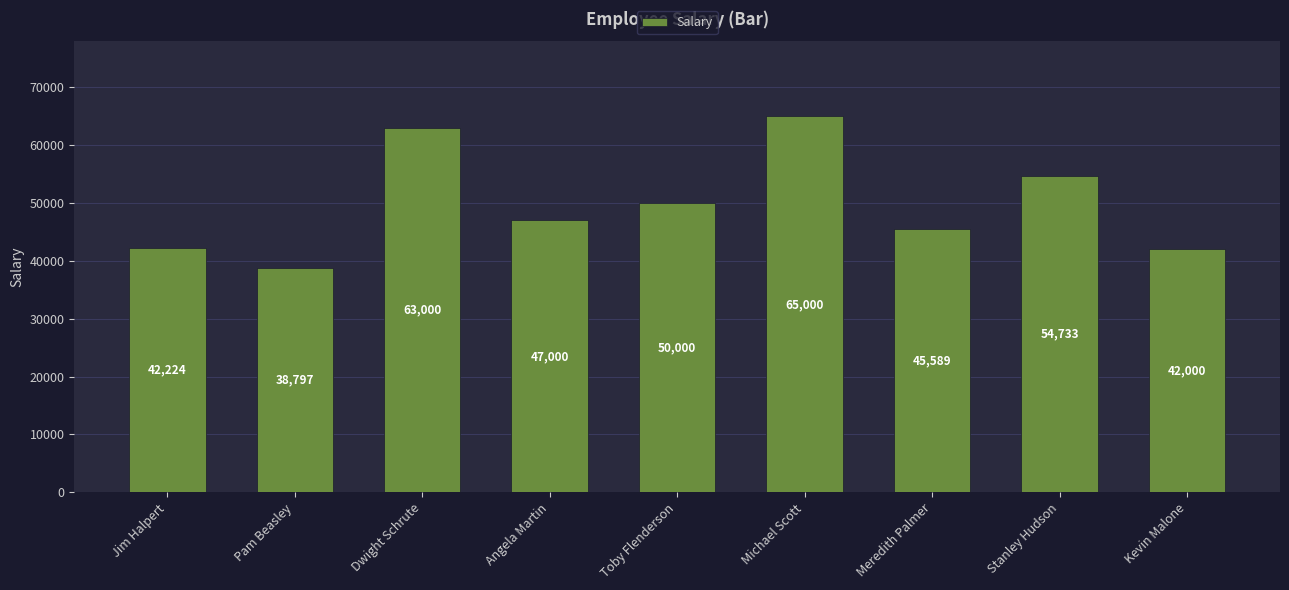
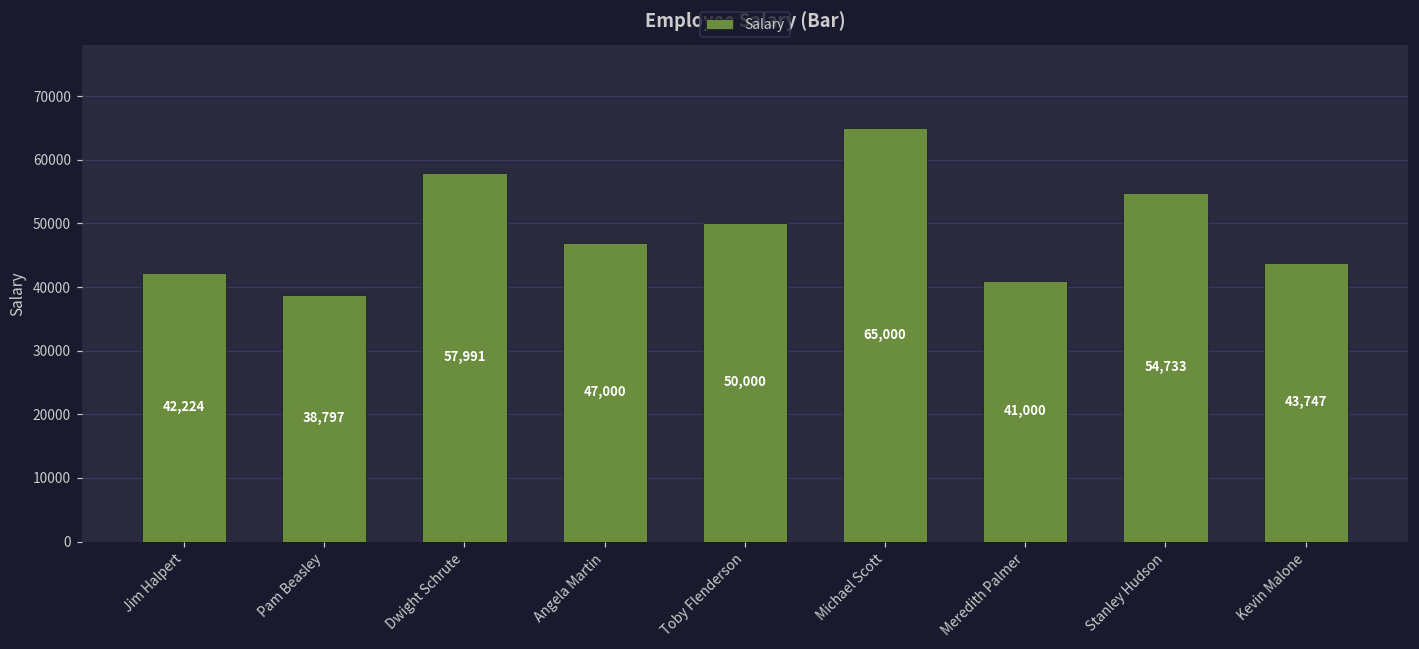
Dwight Schrute: 63,000 -> 57,991
Meredith Palmer: 45,589 -> 41,000
Kevin Malone: 42,000 -> 43,747
